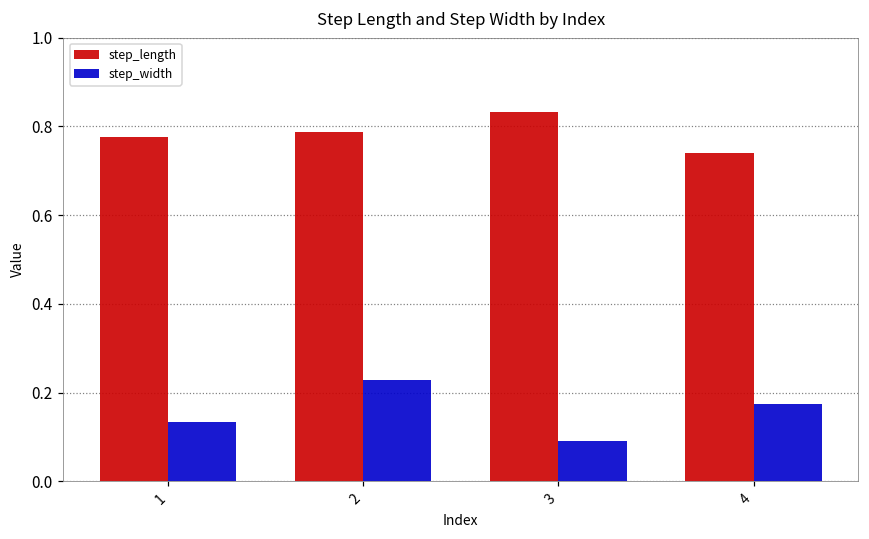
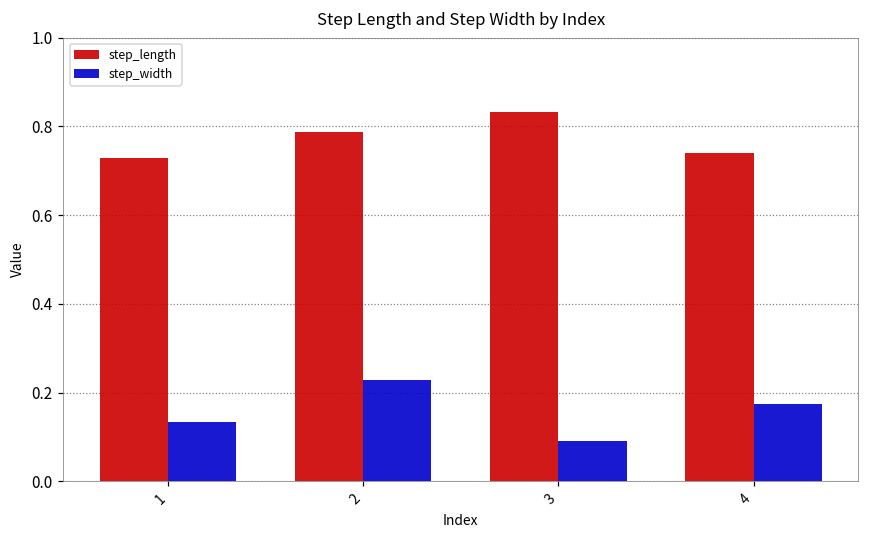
step_length, 1: 0.77 -> 0.73
